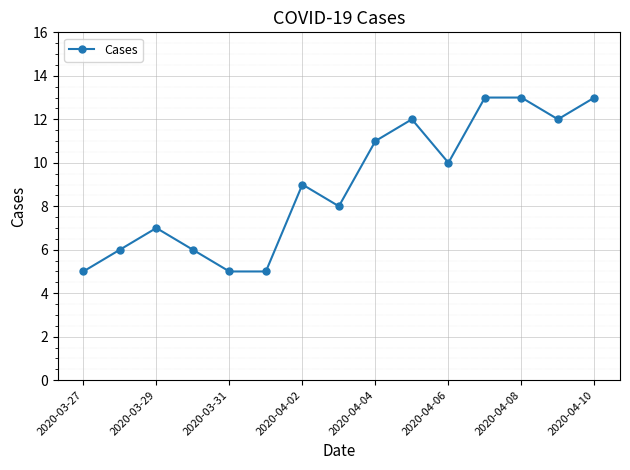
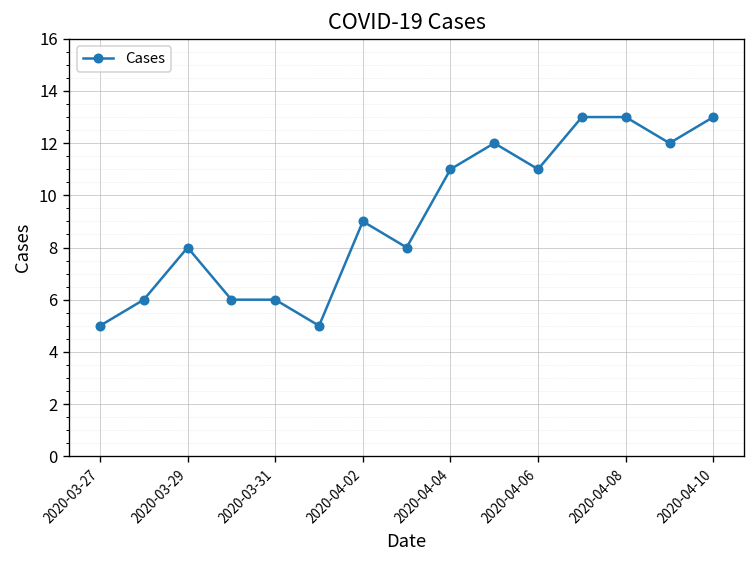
2020-03-29: 7 -> 8
2020-03-31: 5 -> 6
2020-04-06: 10 -> 11
